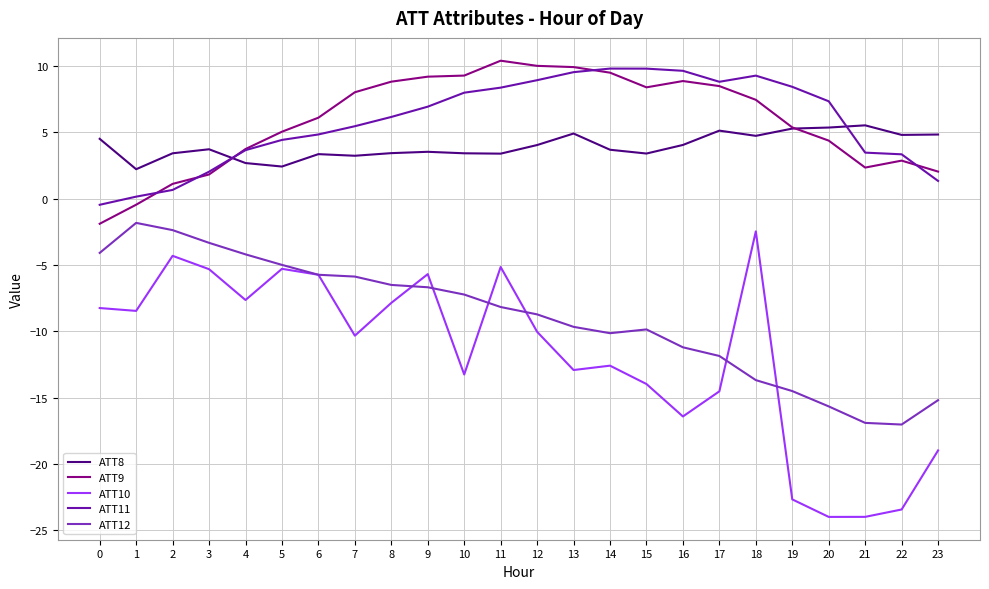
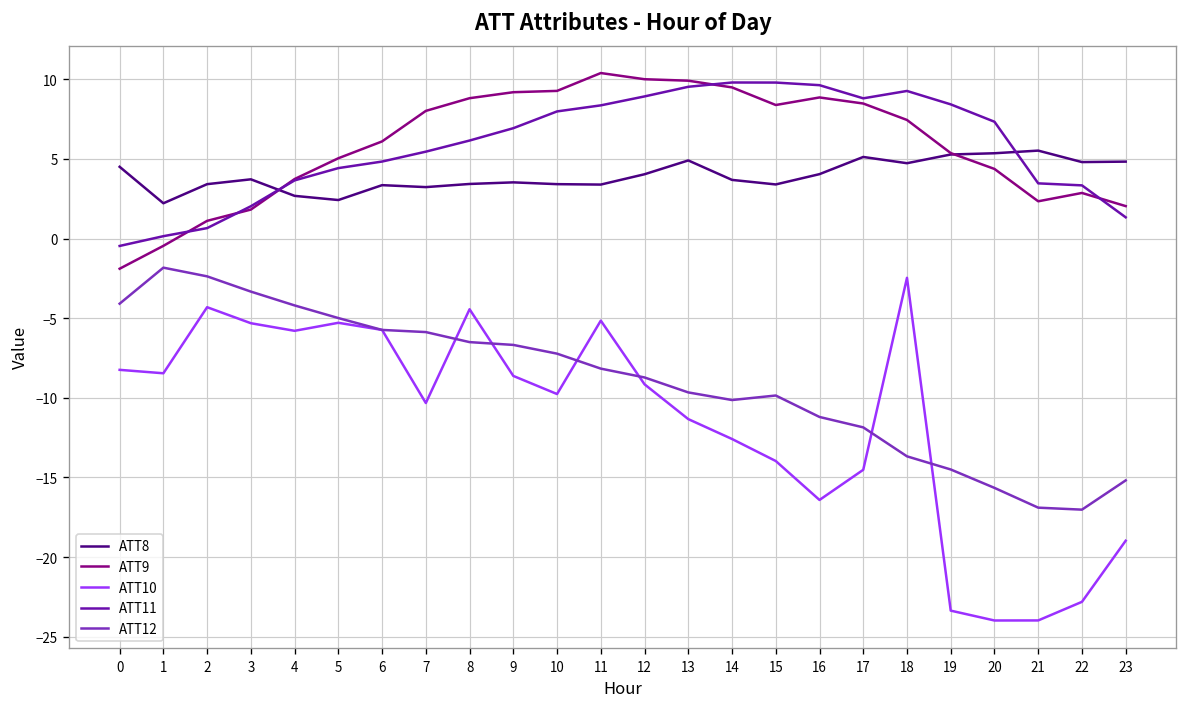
ATT10, 4: -7.6 -> -5.8
ATT10, 8: -7.9 -> -4.4
ATT10, 9: -5.7 -> -8.6
ATT10, 10: -13.2 -> -9.8
ATT10, 12: -10.0 -> -9.1
ATT10, 13: -12.9 -> -11.3
ATT10, 19: -22.7 -> -23.4
ATT10, 22: -23.4 -> -22.8
